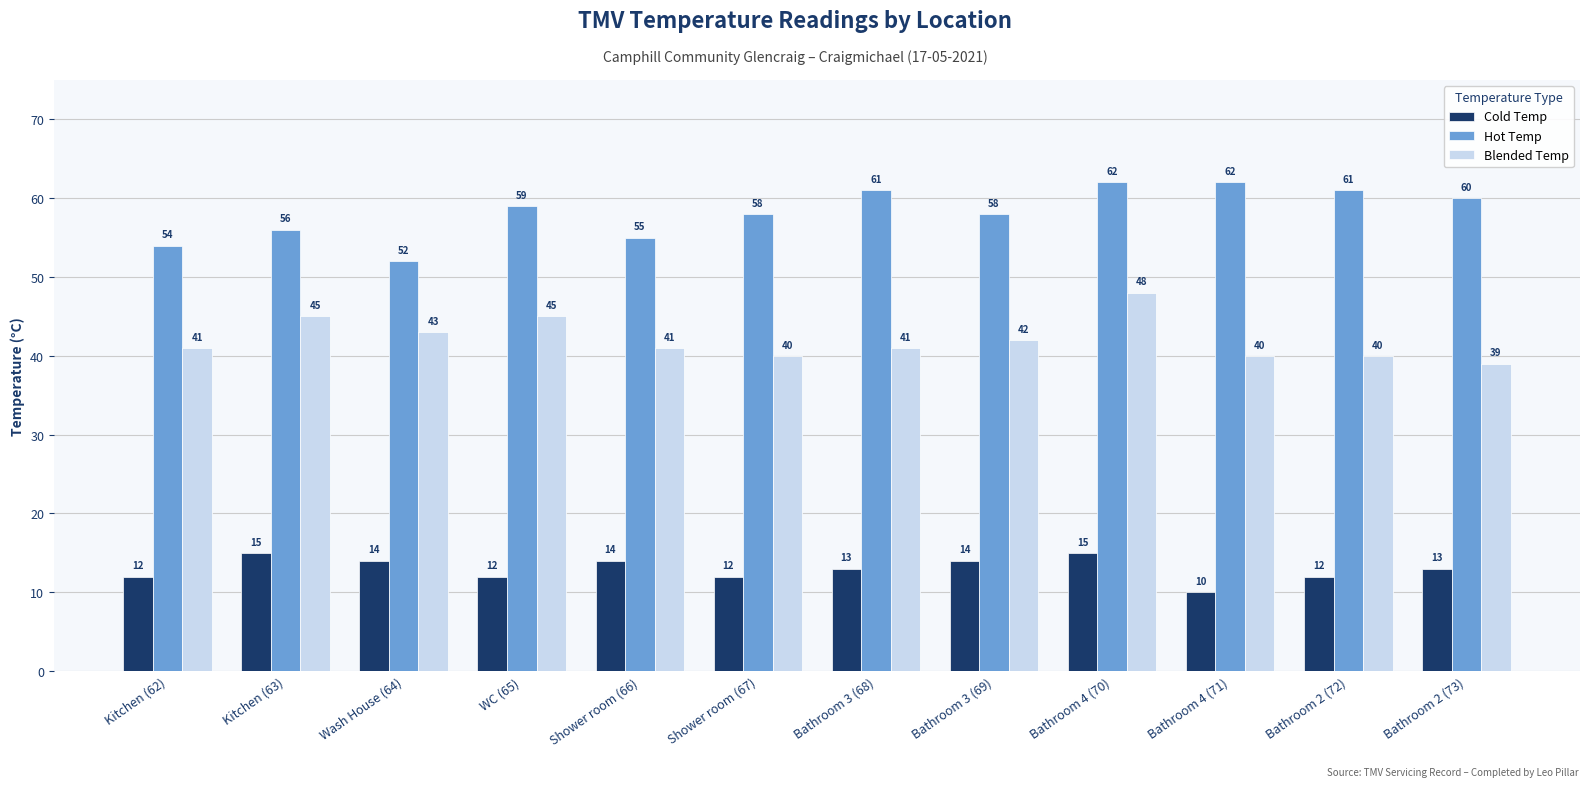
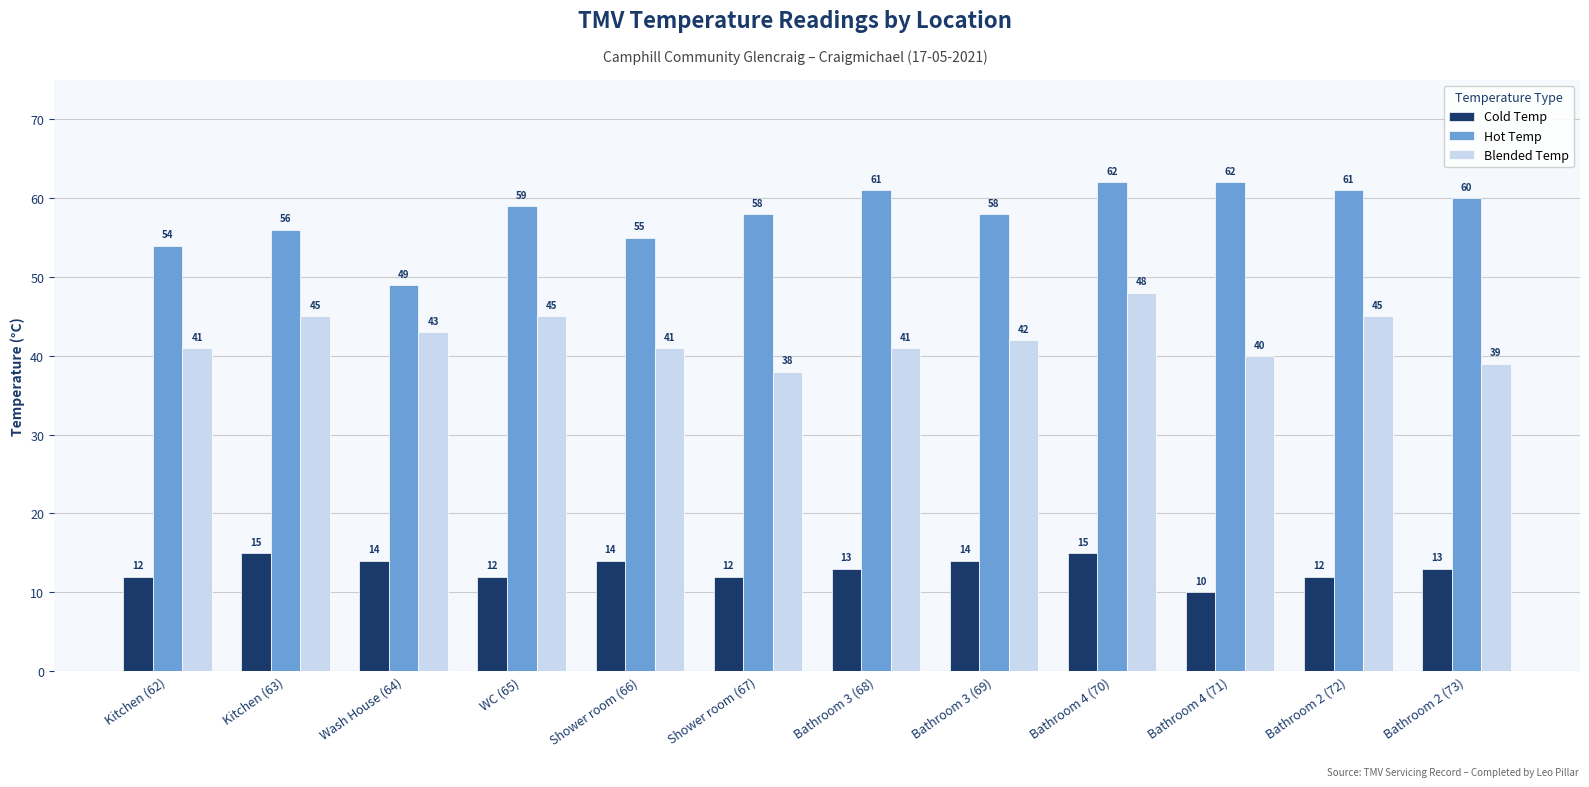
Hot Temp, Wash House (64): 52 -> 49
Blended Temp, Shower room (67): 40 -> 38
Blended Temp, Bathroom 2 (72): 40 -> 45
